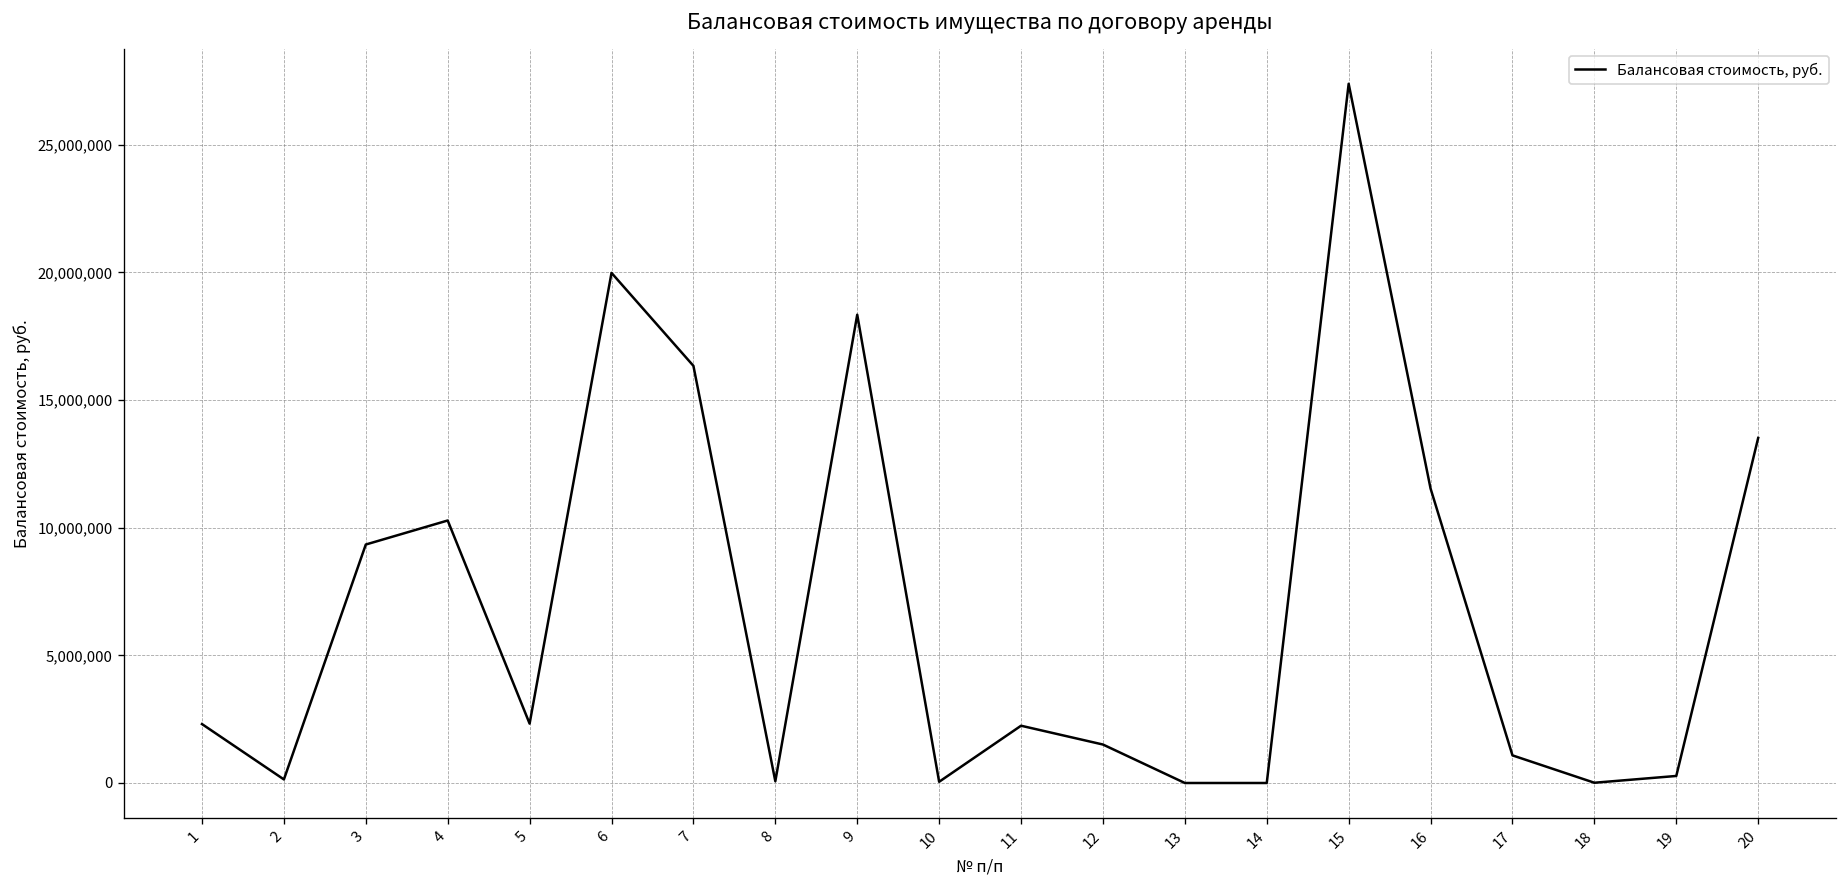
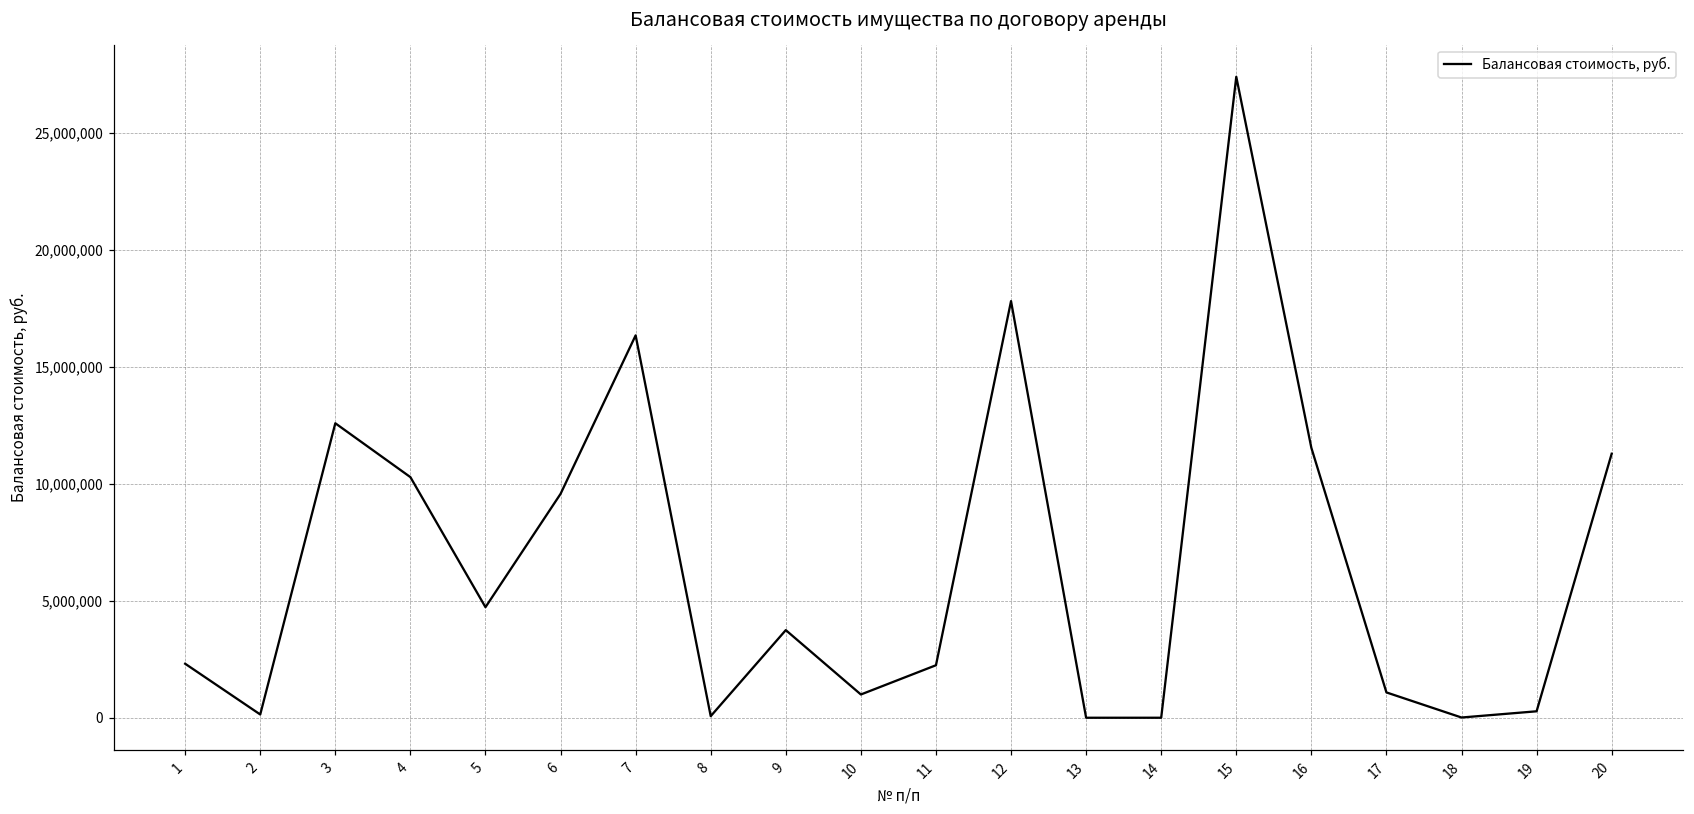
3: 9,300,000 -> 12,600,000
5: 2,300,000 -> 4,700,000
6: 20,000,000 -> 9,600,000
9: 18,300,000 -> 3,700,000
10: 0 -> 1,000,000
12: 1,500,000 -> 17,800,000
20: 13,500,000 -> 11,300,000
